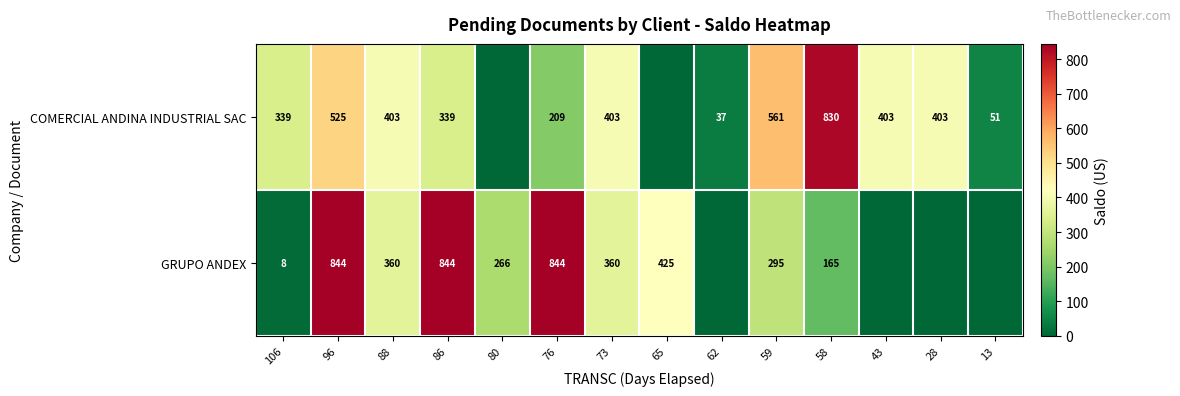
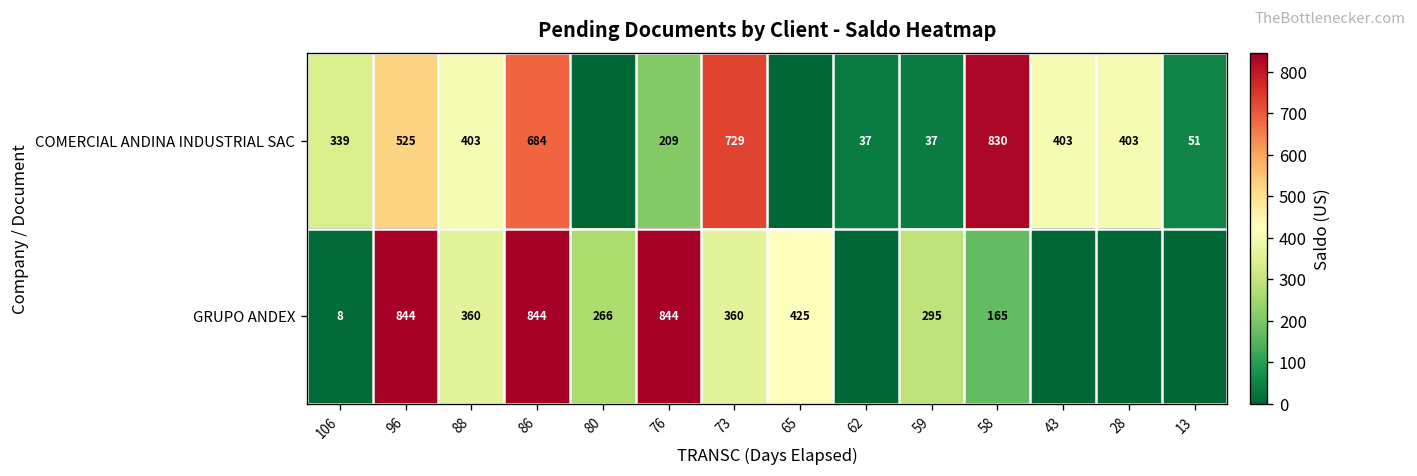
COMERCIAL ANDINA INDUSTRIAL SAC, 86: 339 -> 684
COMERCIAL ANDINA INDUSTRIAL SAC, 73: 403 -> 729
COMERCIAL ANDINA INDUSTRIAL SAC, 59: 561 -> 37
